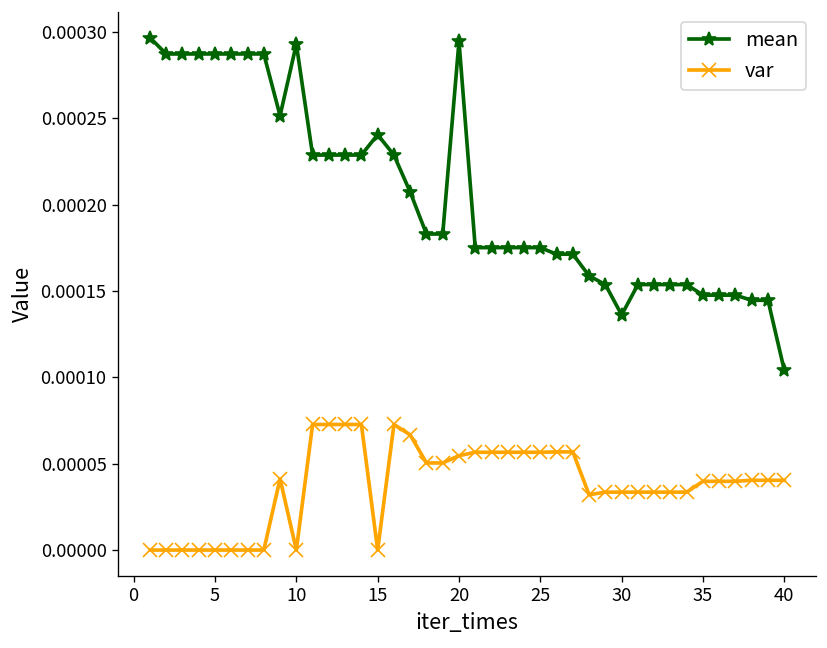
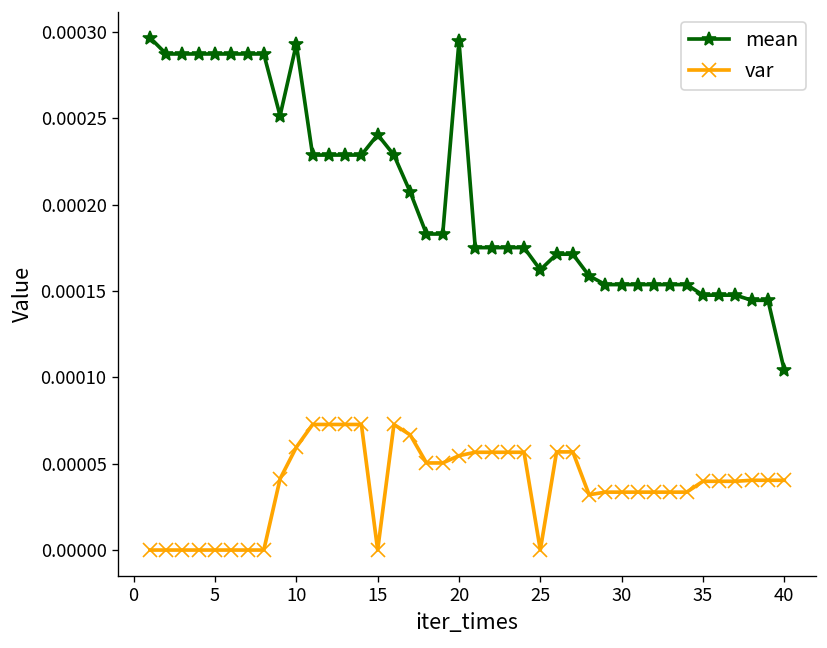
var, 10: 0.0000 -> 0.0001
mean, 25: 0.000175 -> 0.000162
var, 25: 0.0001 -> 0.0000
mean, 30: 0.000136 -> 0.000154
